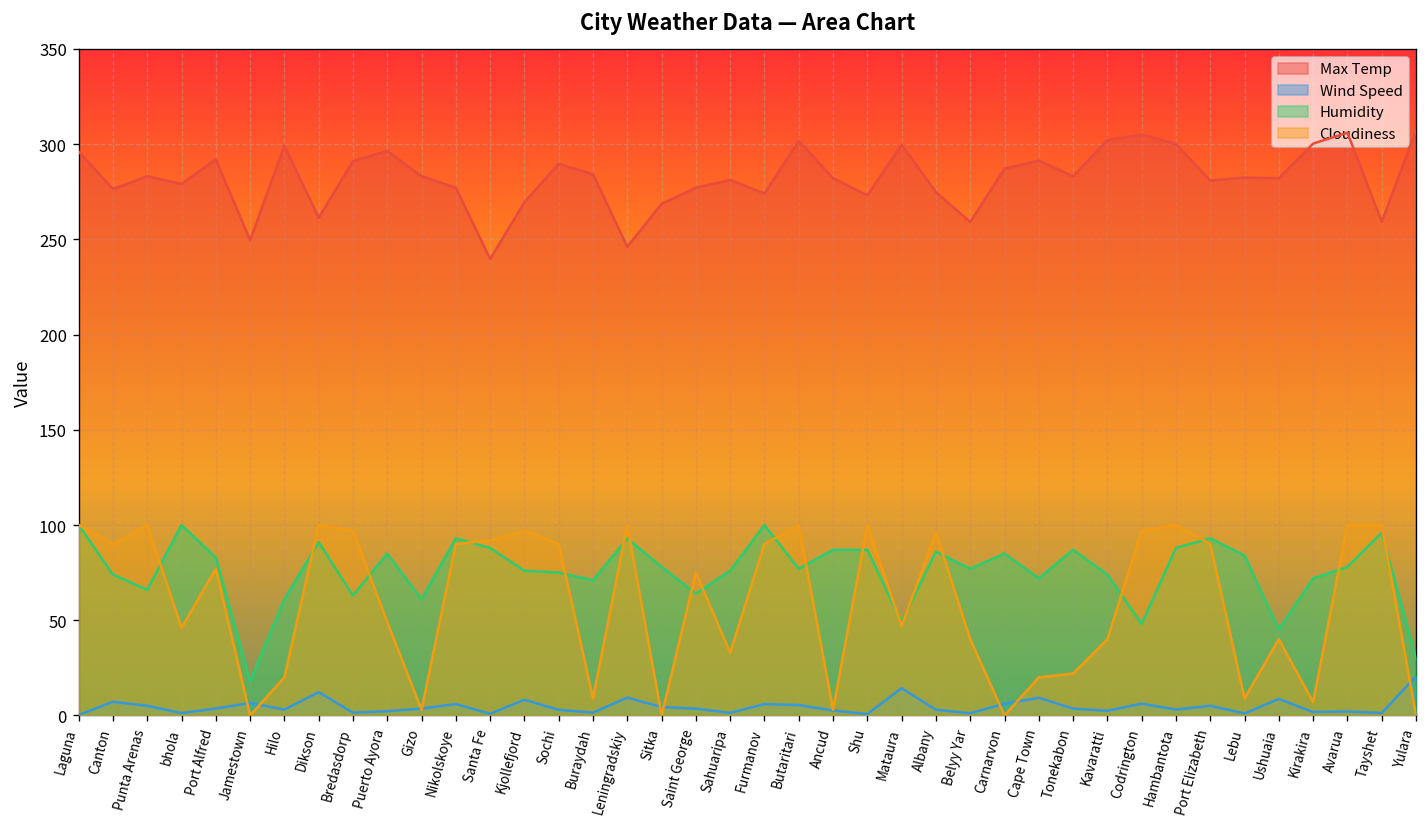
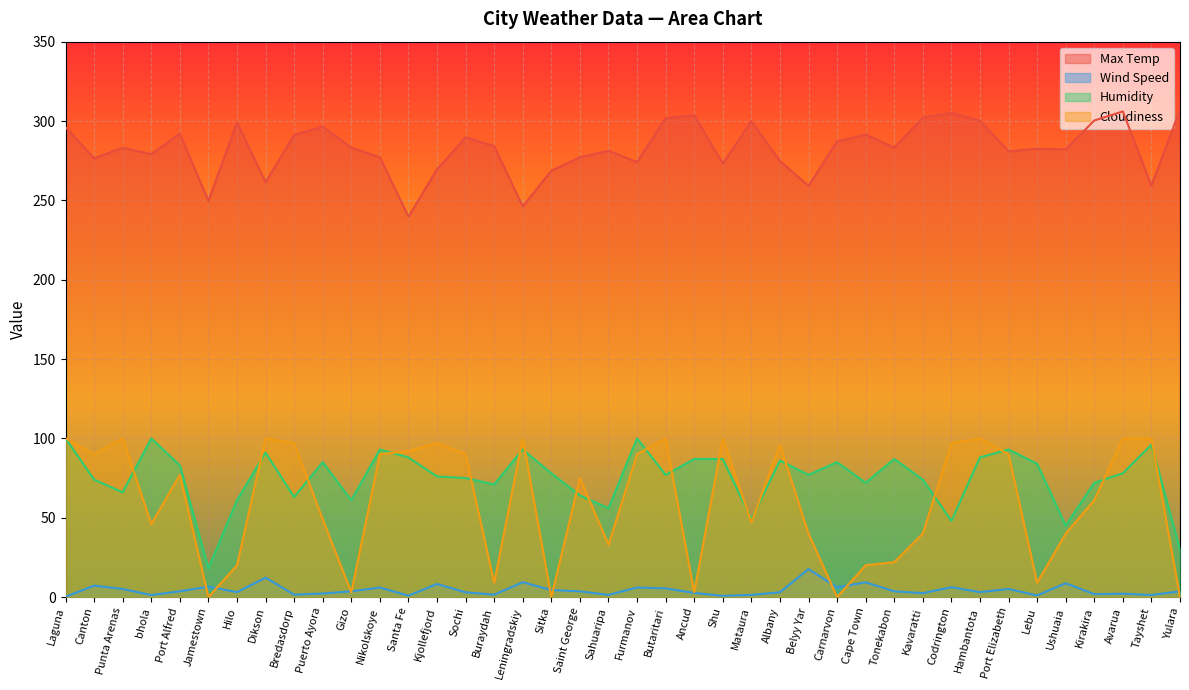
Humidity, Sahuaripa: 76 -> 56
Max Temp, Ancud: 282 -> 304
Wind Speed, Mataura: 14 -> 1
Wind Speed, Belyy Yar: 1 -> 18
Cloudiness, Kirakira: 7 -> 61
Wind Speed, Yulara: 21 -> 4
